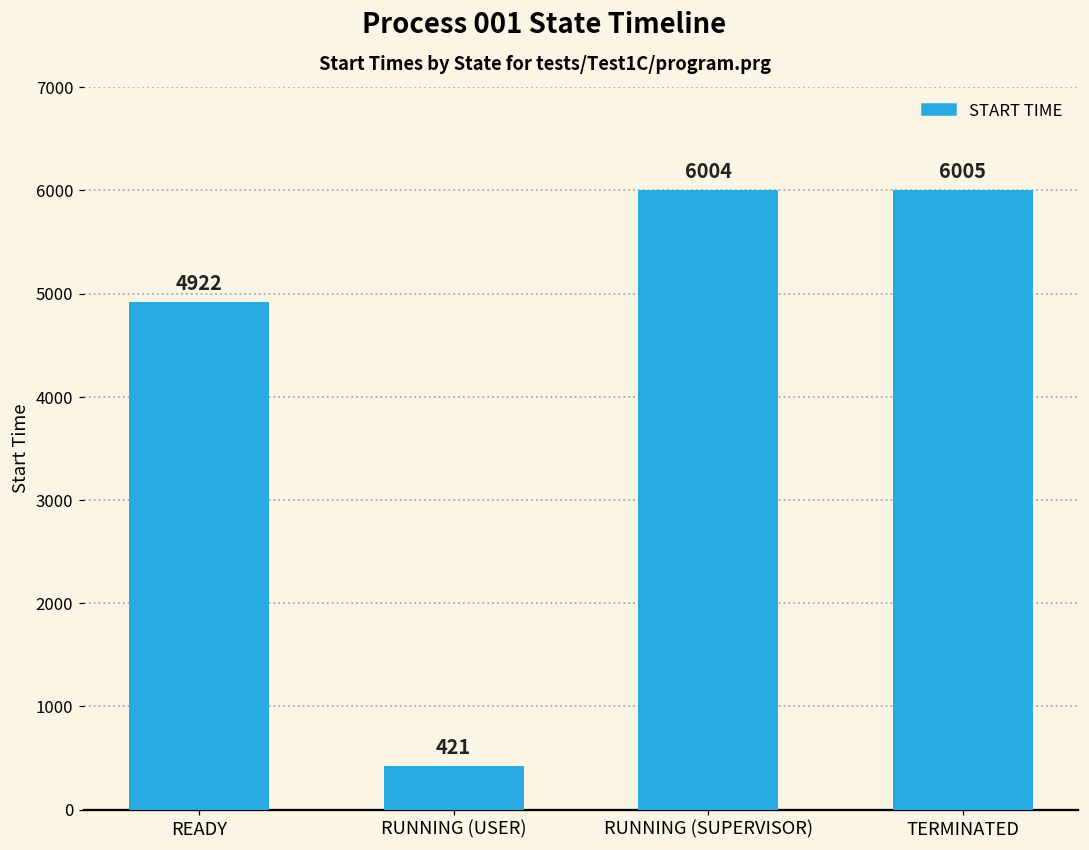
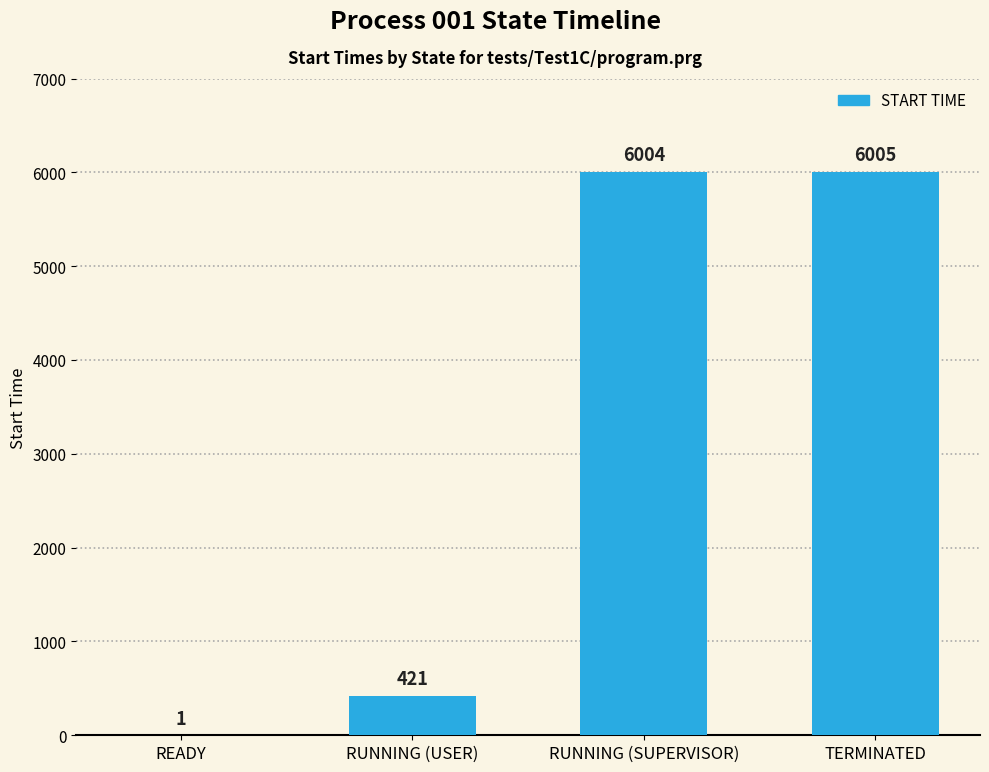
READY: 4922 -> 1
